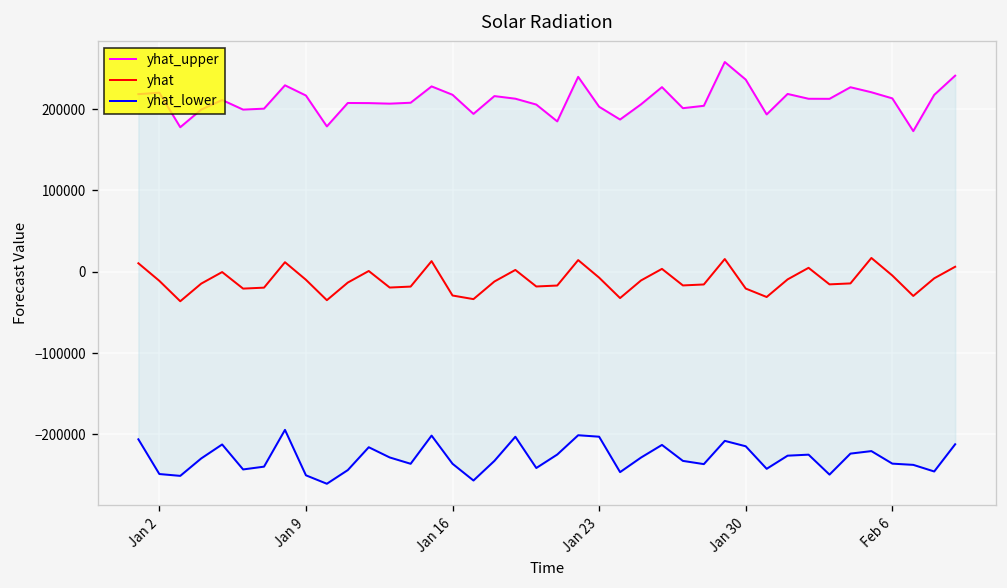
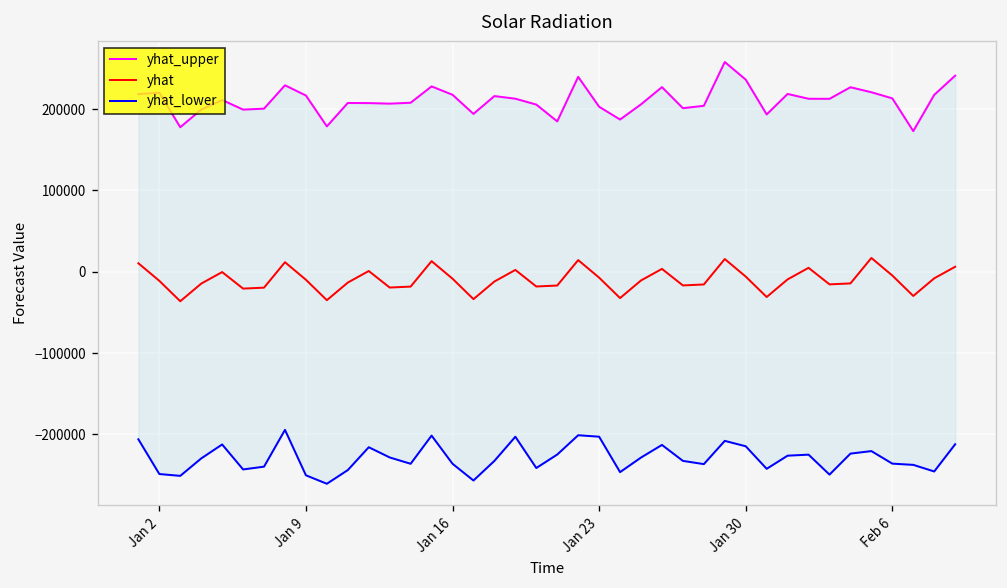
yhat, Jan 16: -30000 -> -10000
yhat, Jan 30: -20000 -> -10000
